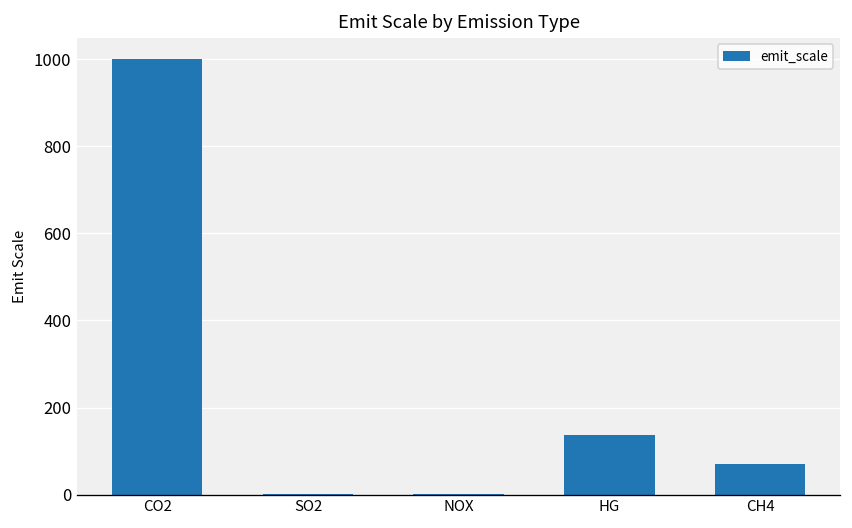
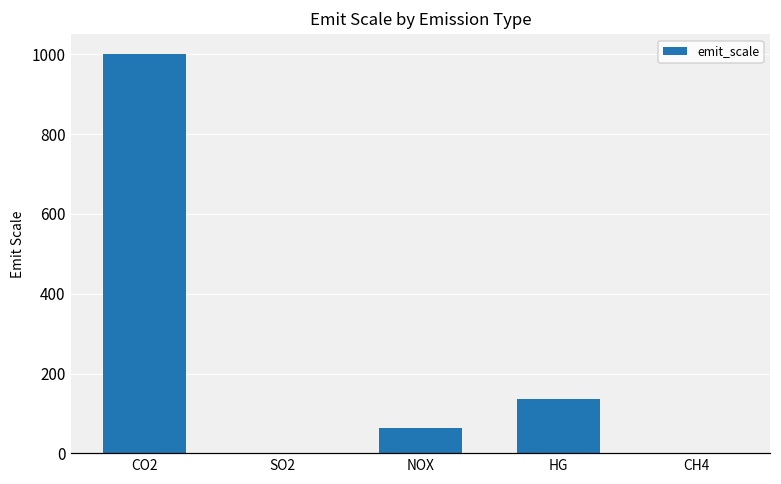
NOX: 0 -> 60
CH4: 70 -> 0
